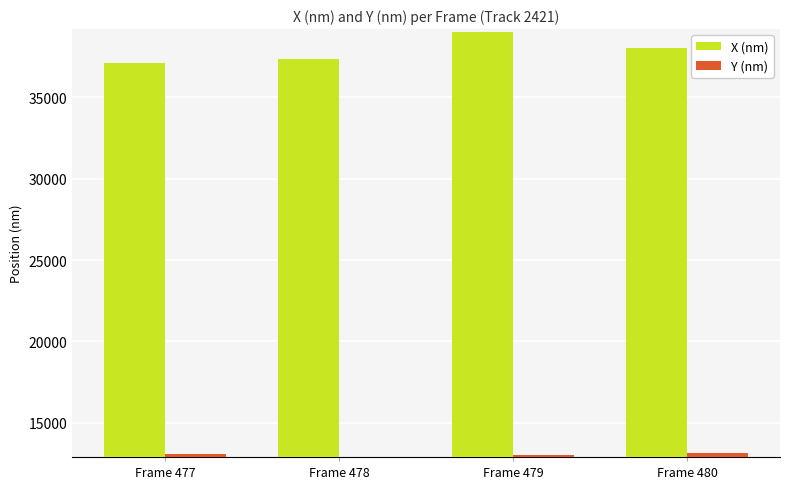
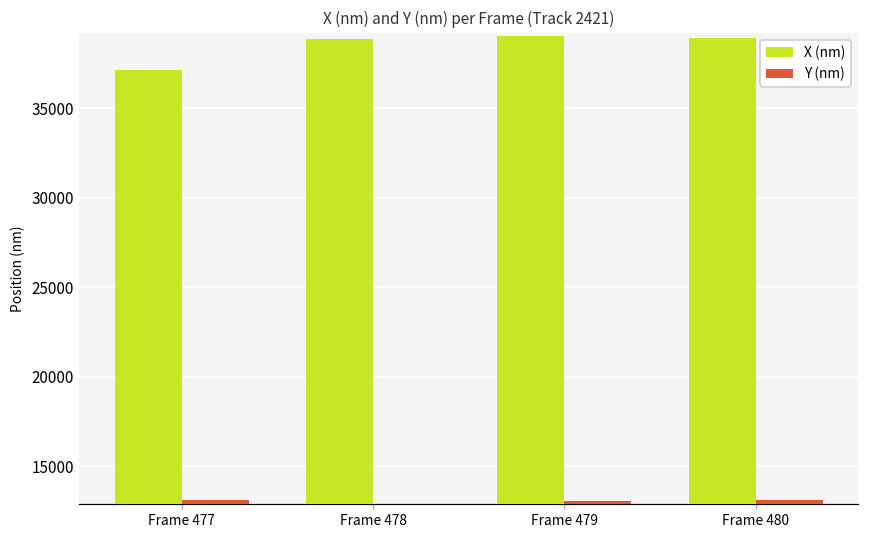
X (nm), Frame 478: 37400 -> 38900
X (nm), Frame 480: 38000 -> 39000
